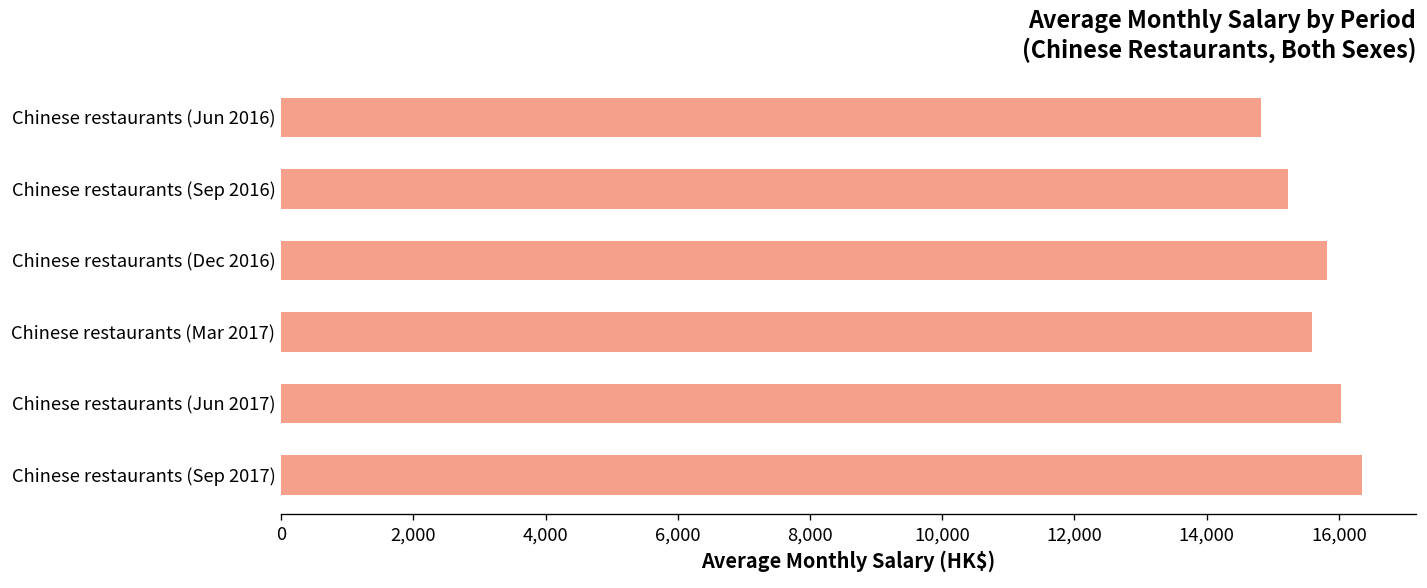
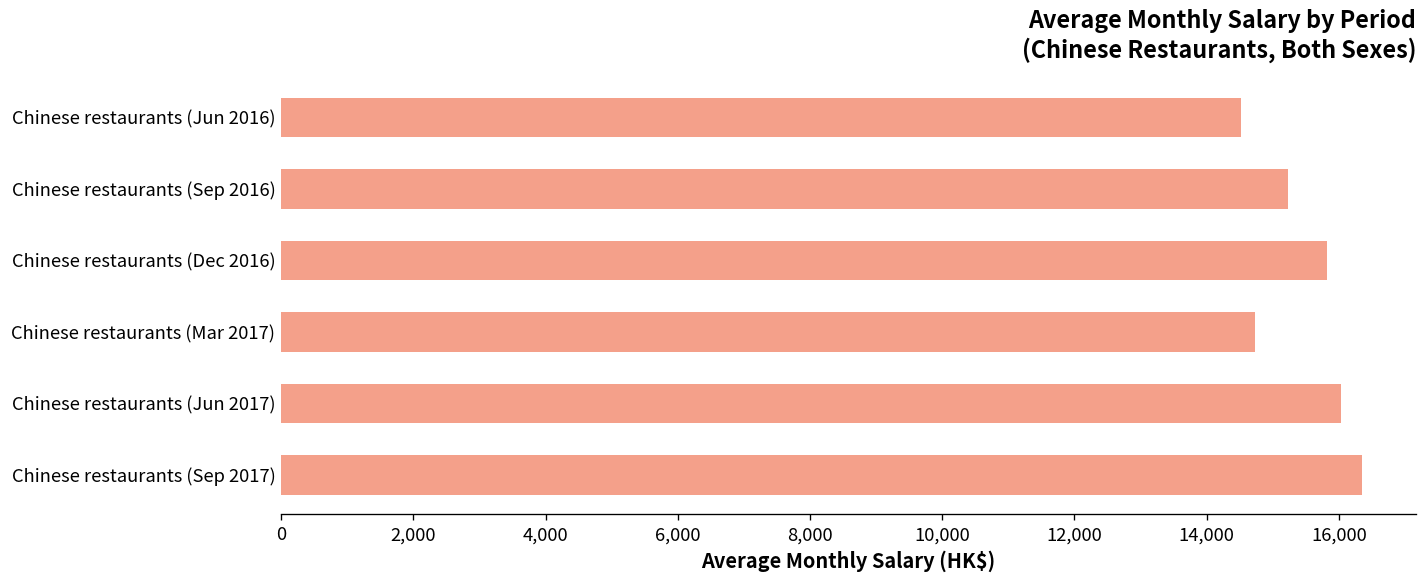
Chinese restaurants (Jun 2016): 14,800 -> 14,500
Chinese restaurants (Mar 2017): 15,600 -> 14,700
